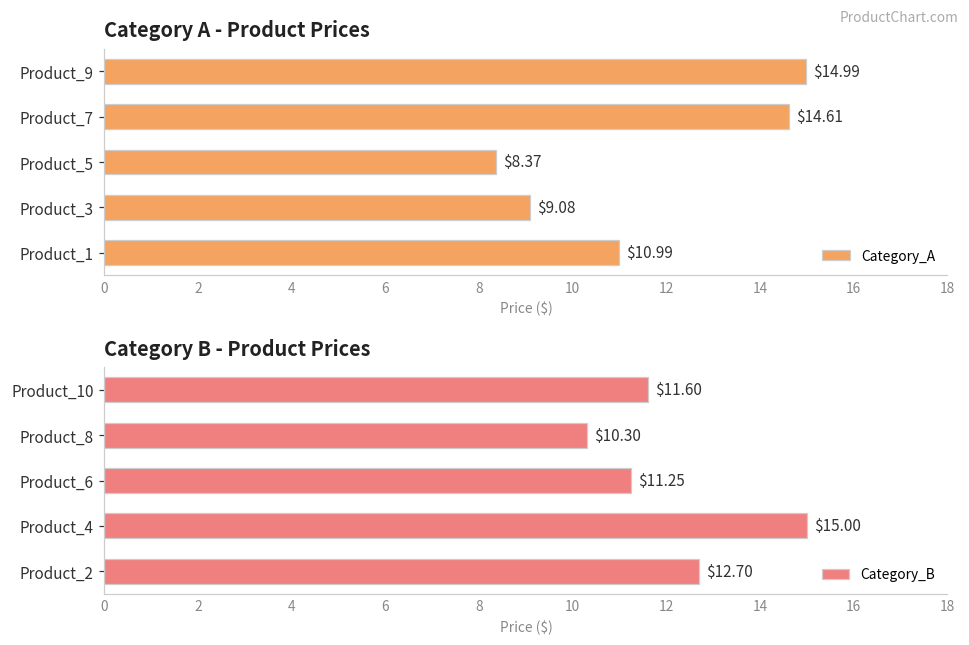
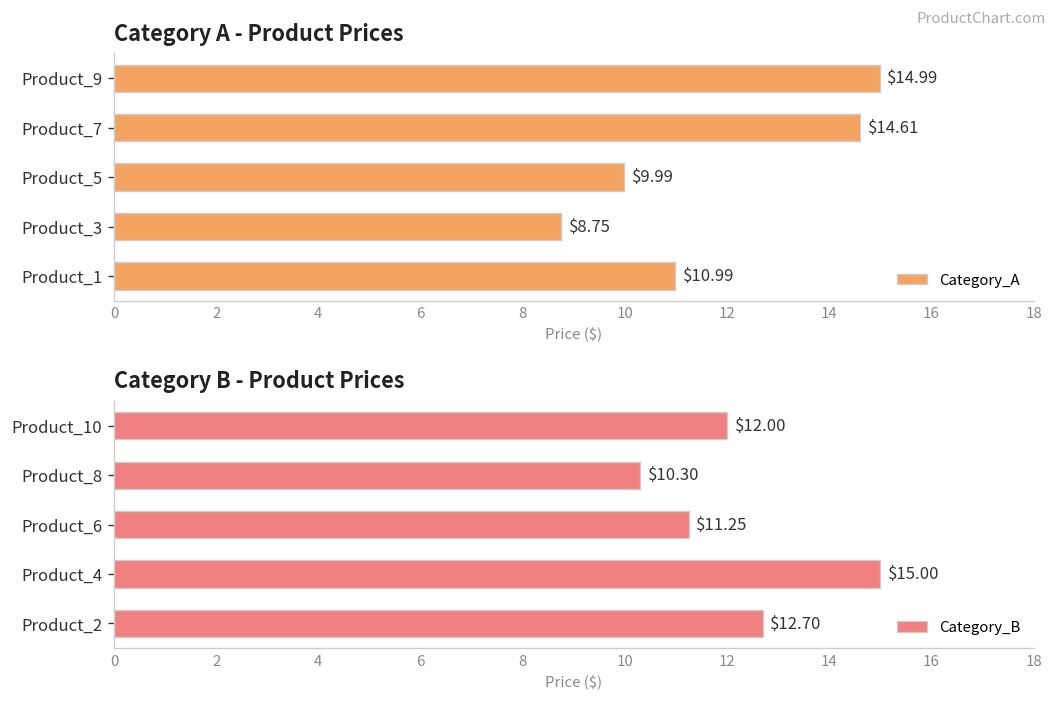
Category A - Product Prices, Product_5: $8.37 -> $9.99
Category A - Product Prices, Product_3: $9.08 -> $8.75
Category B - Product Prices, Product_10: $11.60 -> $12.00
